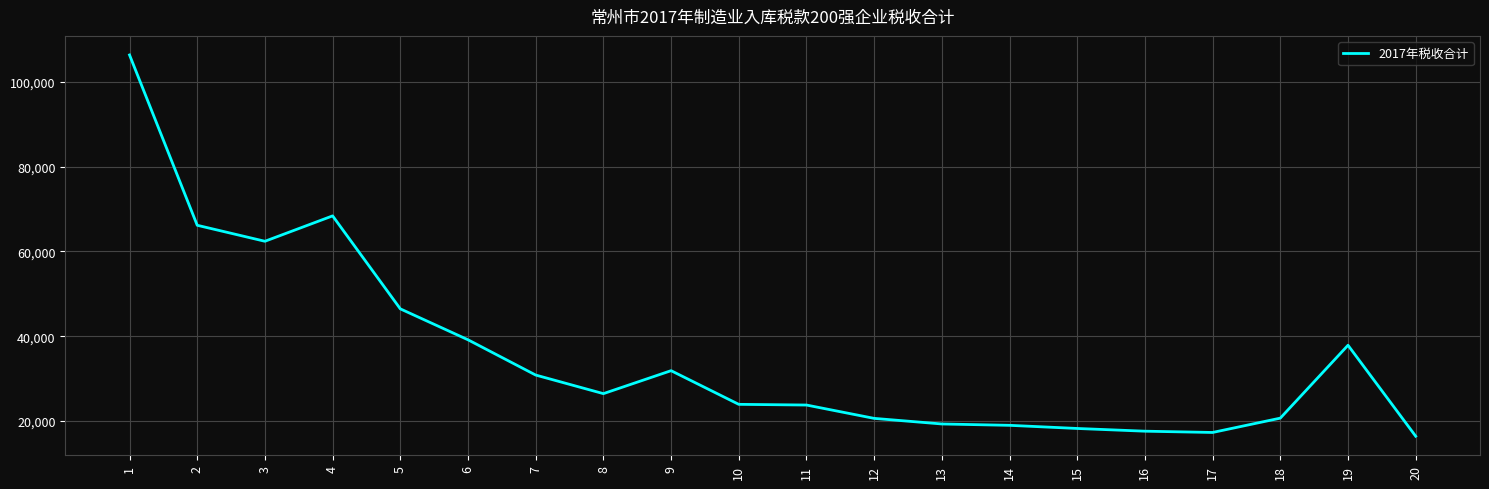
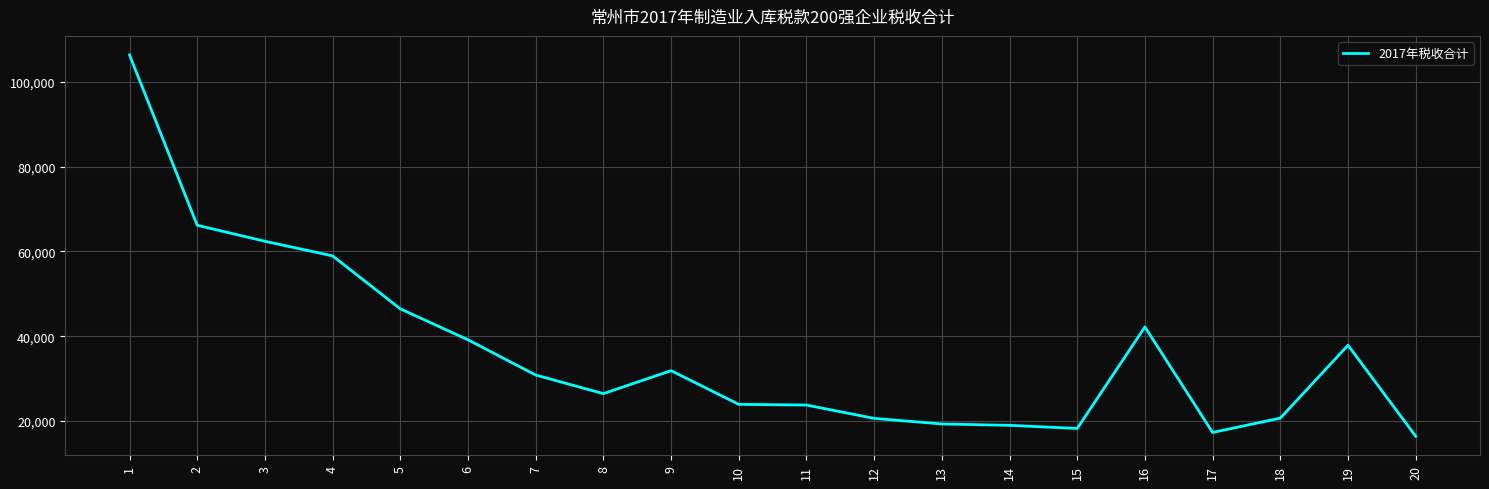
4: 68,000 -> 59,000
16: 18,000 -> 42,000
